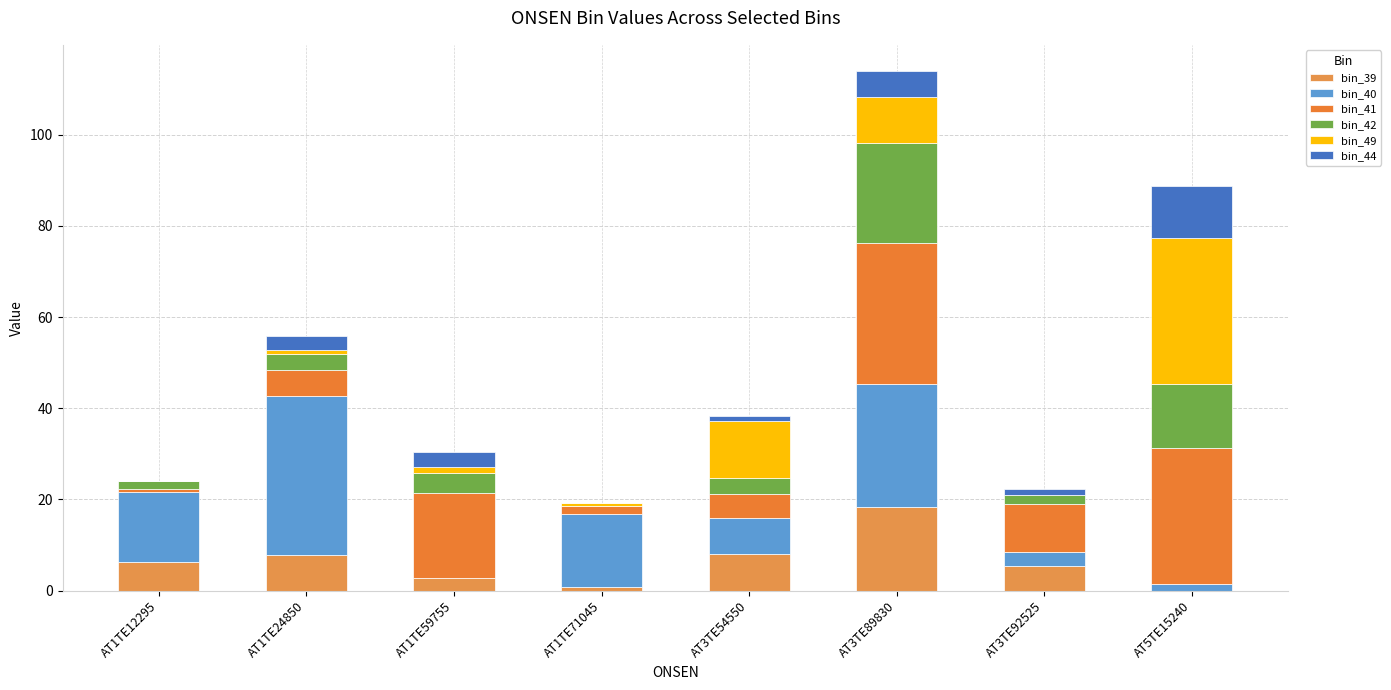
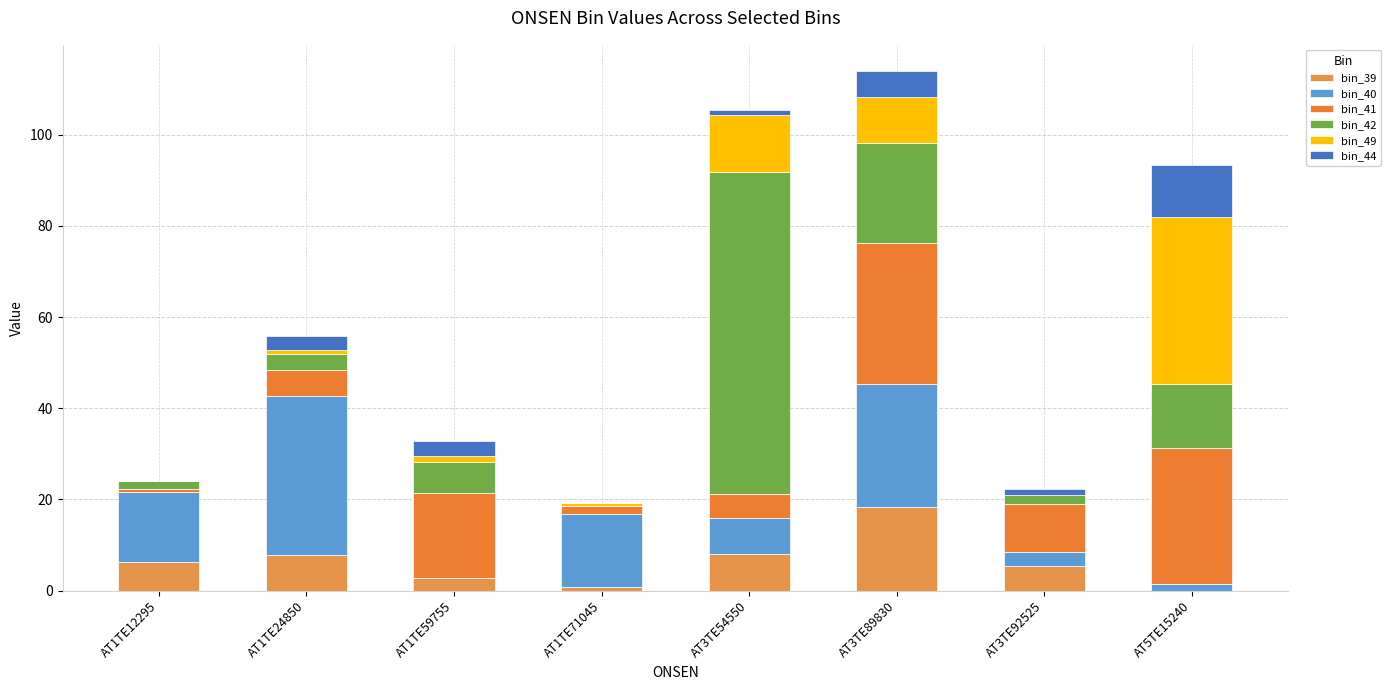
bin_42, AT1TE59755: 4 -> 7
bin_42, AT3TE54550: 3 -> 71
bin_49, AT5TE15240: 32 -> 37
